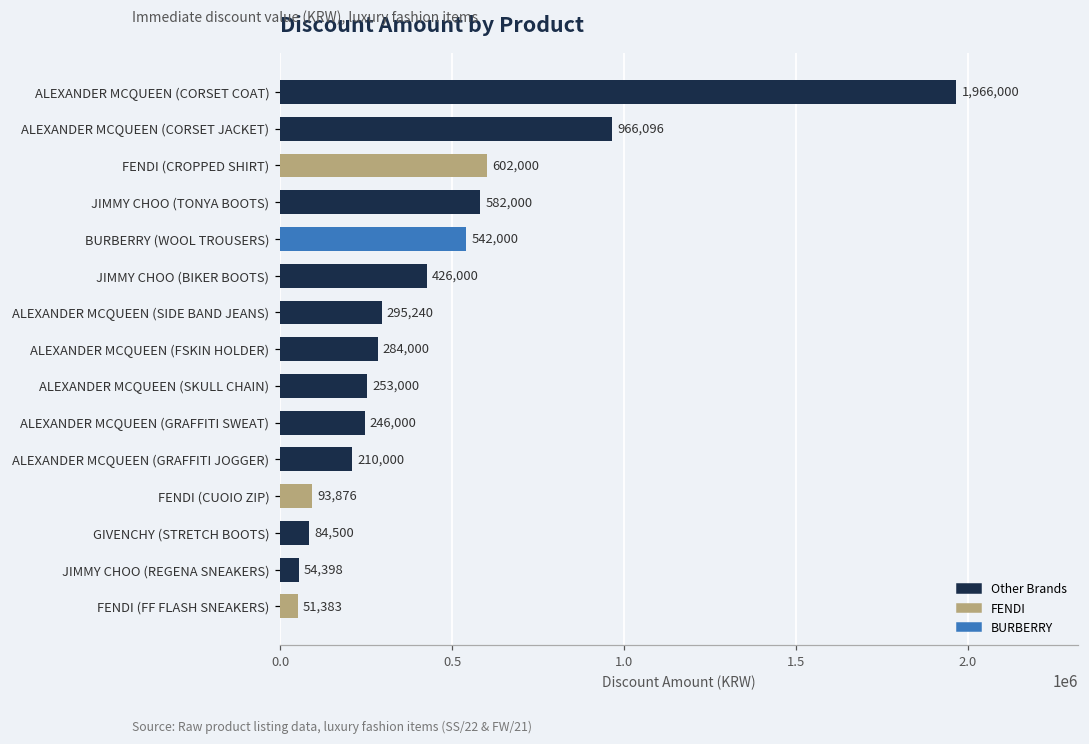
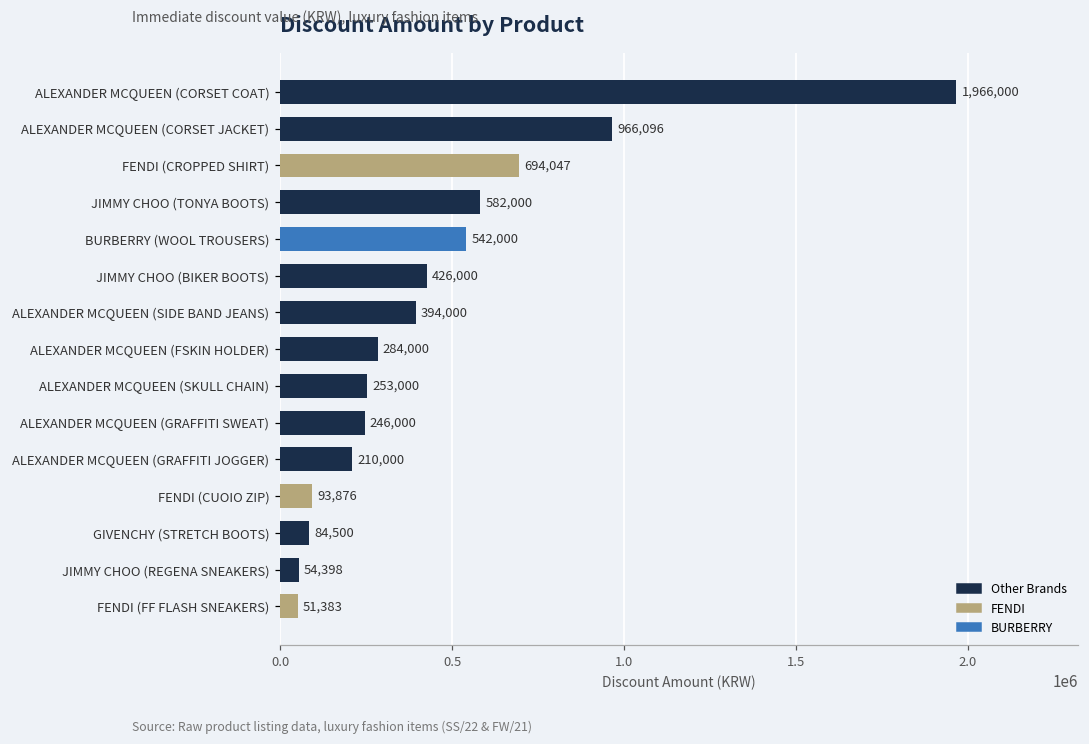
FENDI (CROPPED SHIRT): 602,000 -> 694,047
ALEXANDER MCQUEEN (SIDE BAND JEANS): 295,240 -> 394,000
